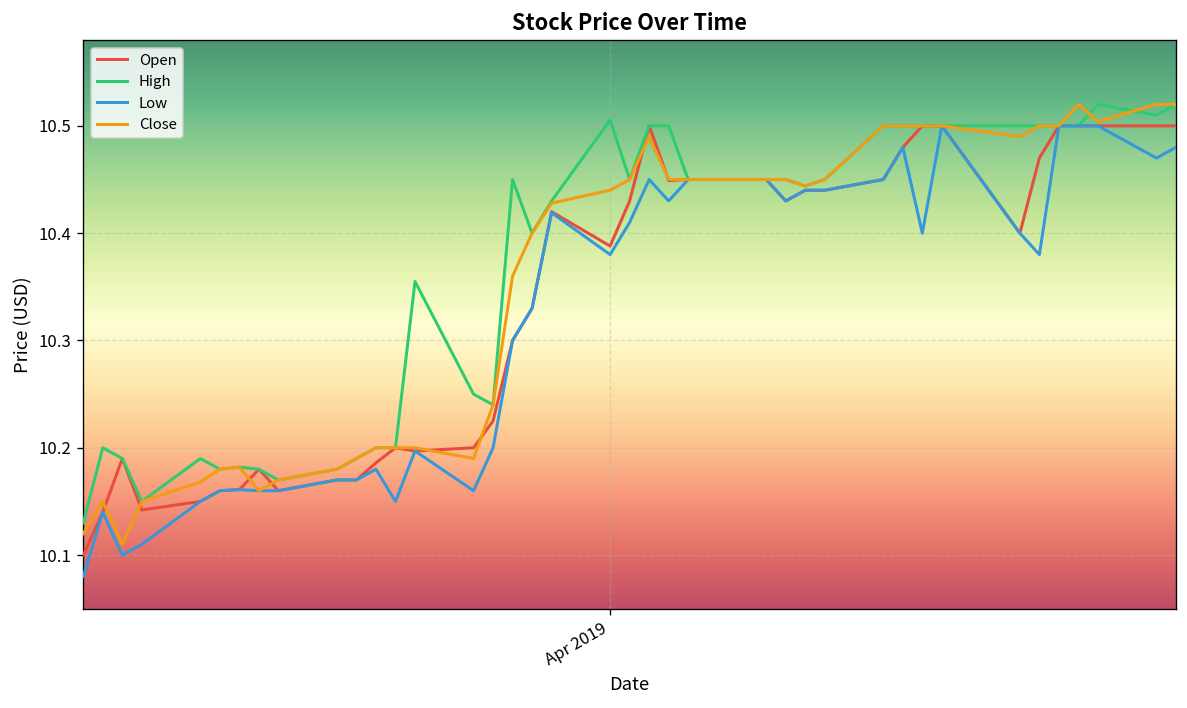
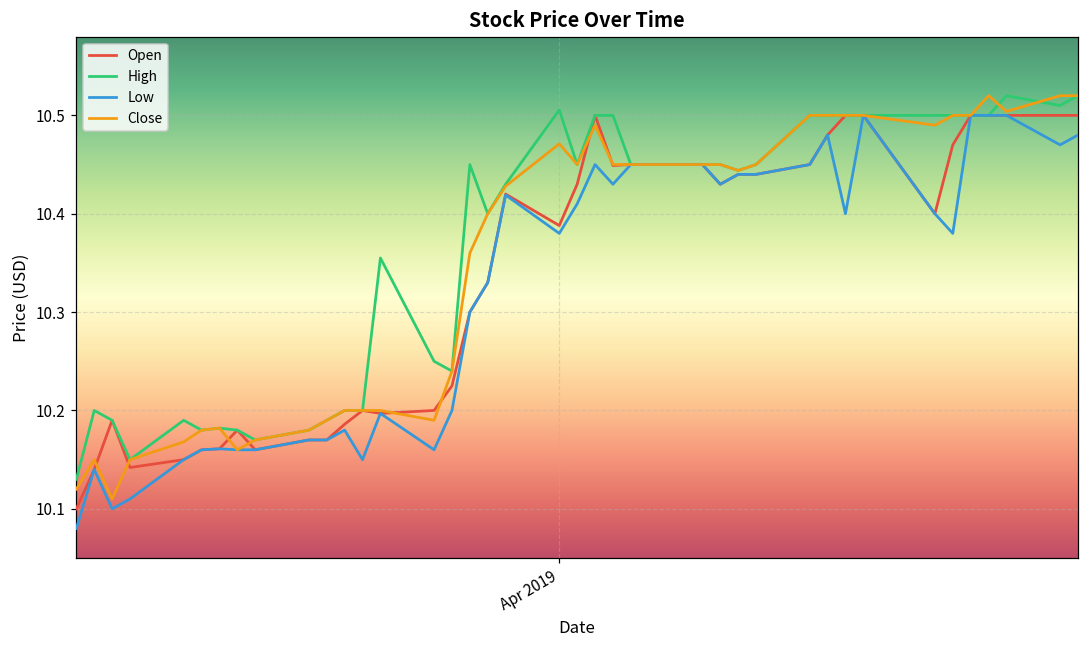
Close, Apr 2019: 10.44 -> 10.47
